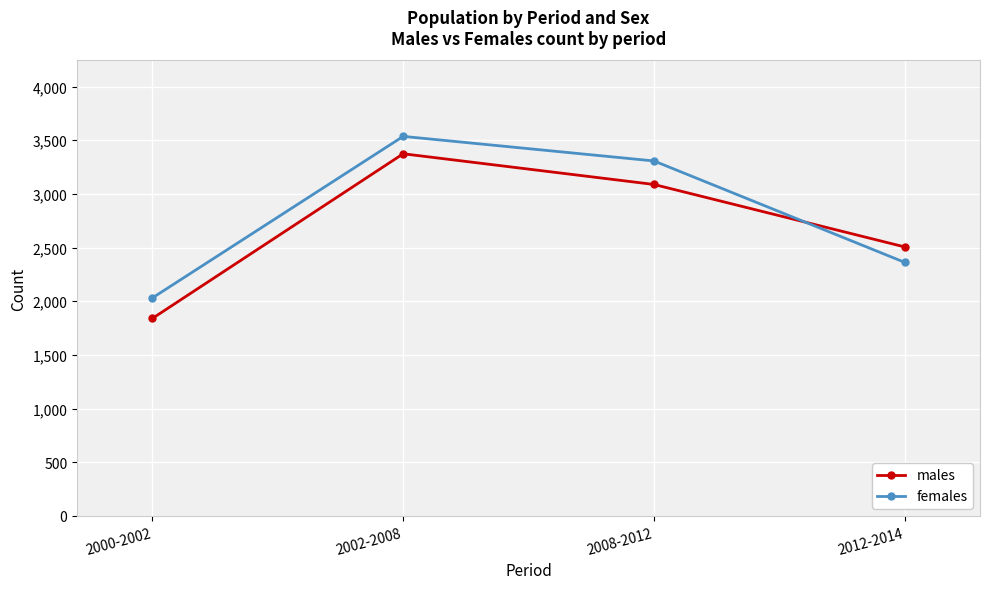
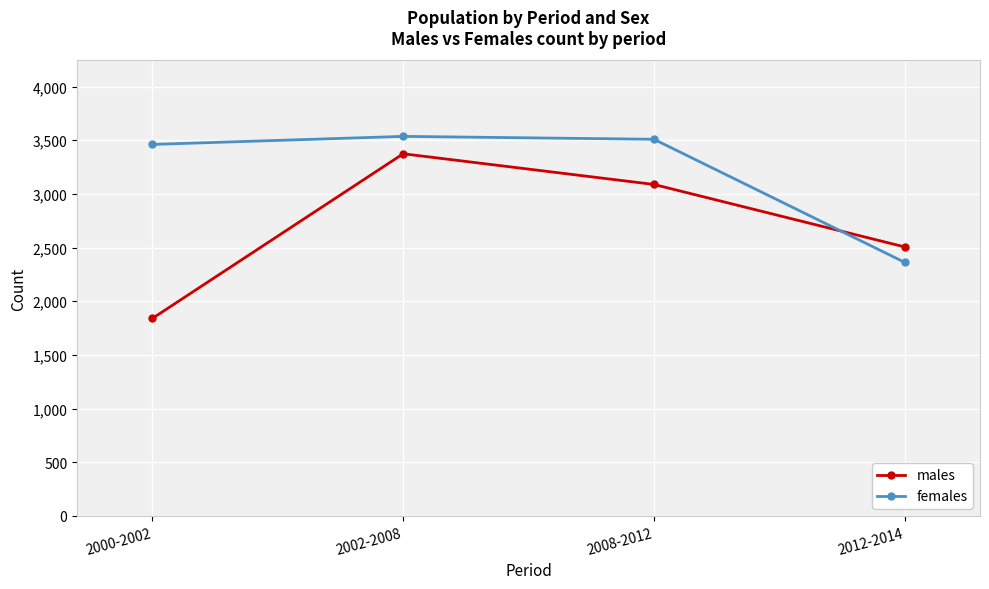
females, 2000-2002: 2,030 -> 3,460
females, 2008-2012: 3,310 -> 3,510
